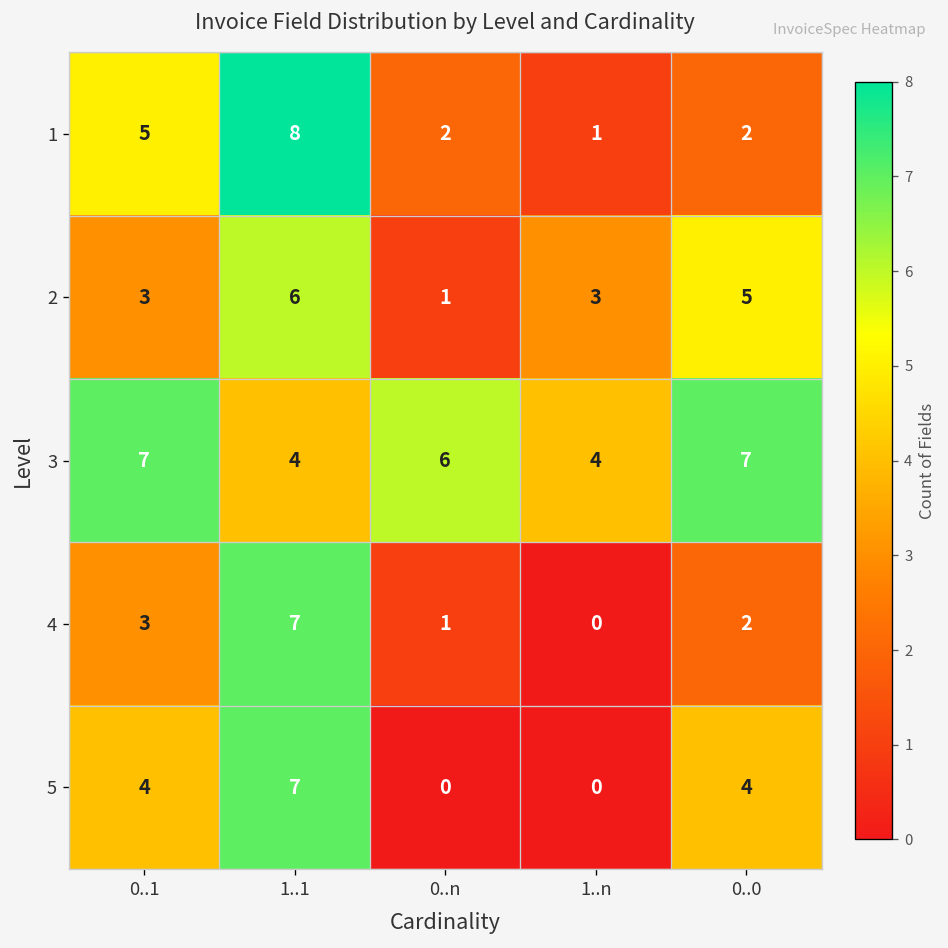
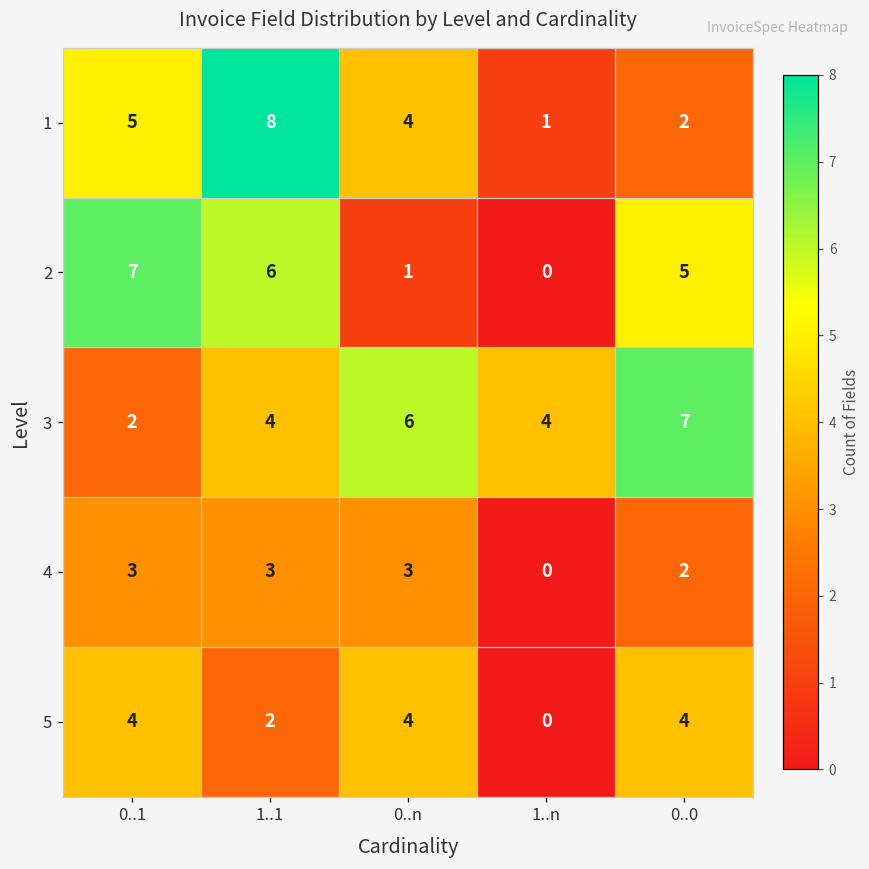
1, 0..n: 2 -> 4
2, 0..1: 3 -> 7
2, 1..n: 3 -> 0
3, 0..1: 7 -> 2
4, 1..1: 7 -> 3
4, 0..n: 1 -> 3
5, 1..1: 7 -> 2
5, 0..n: 0 -> 4
